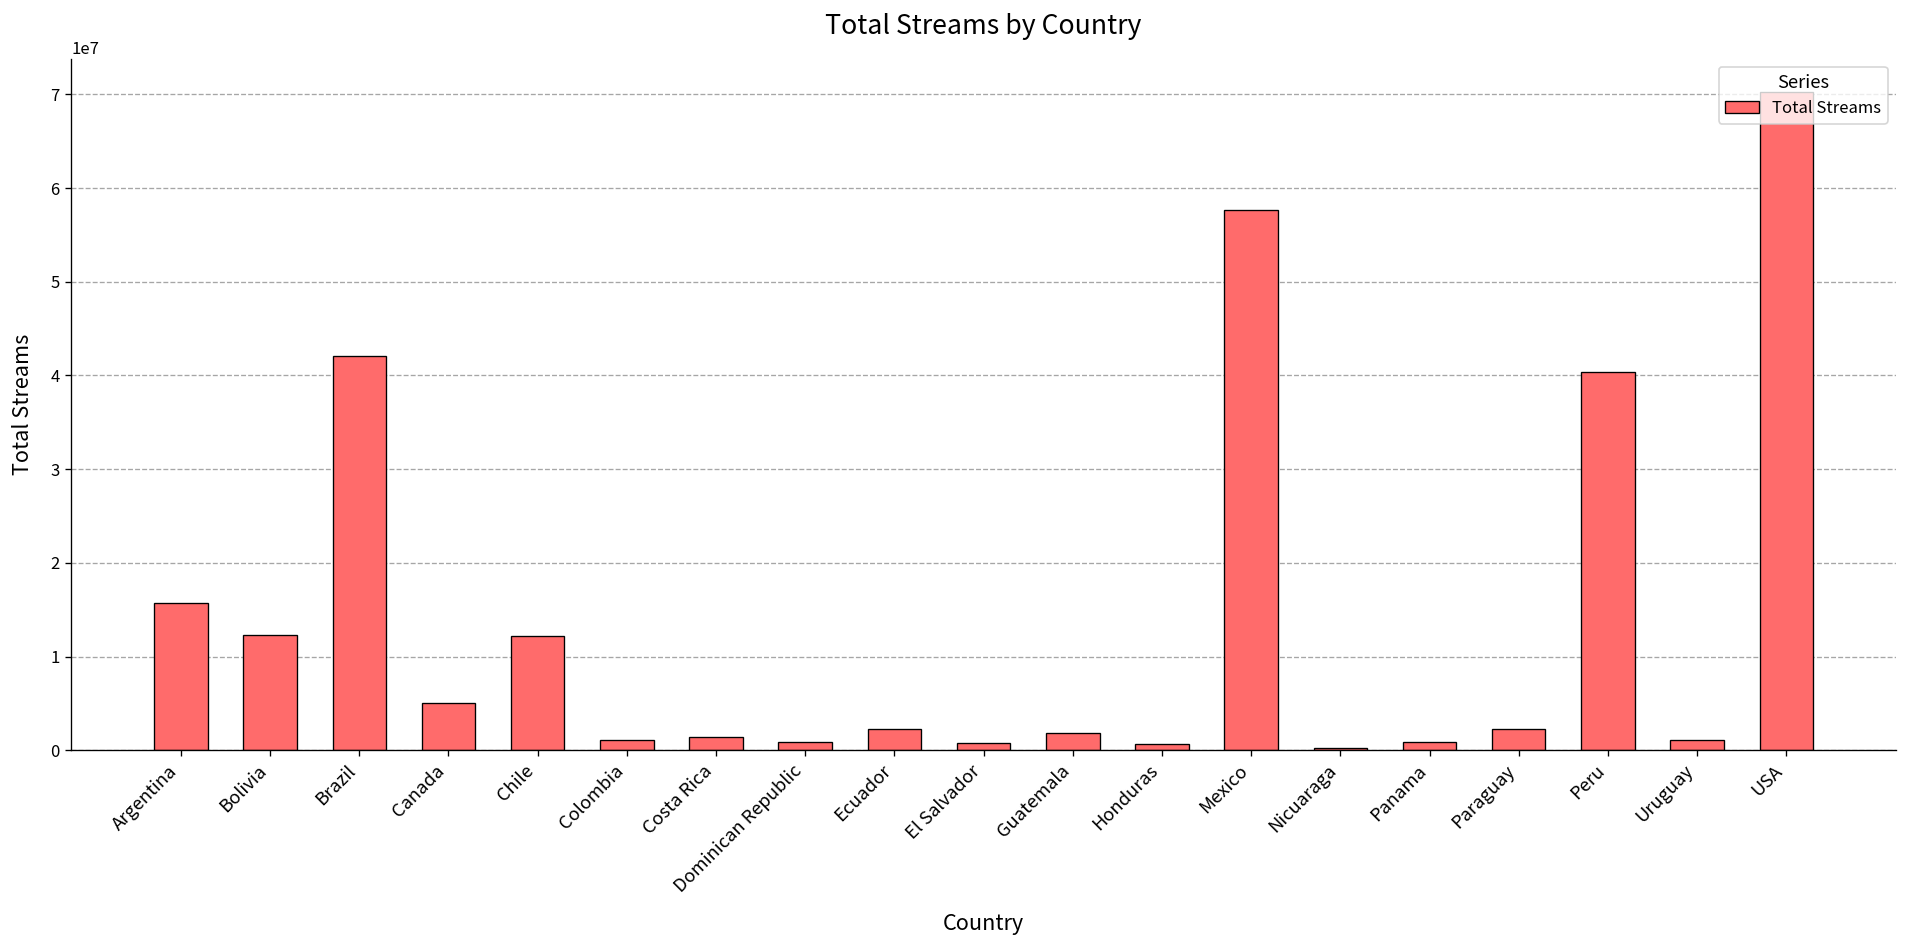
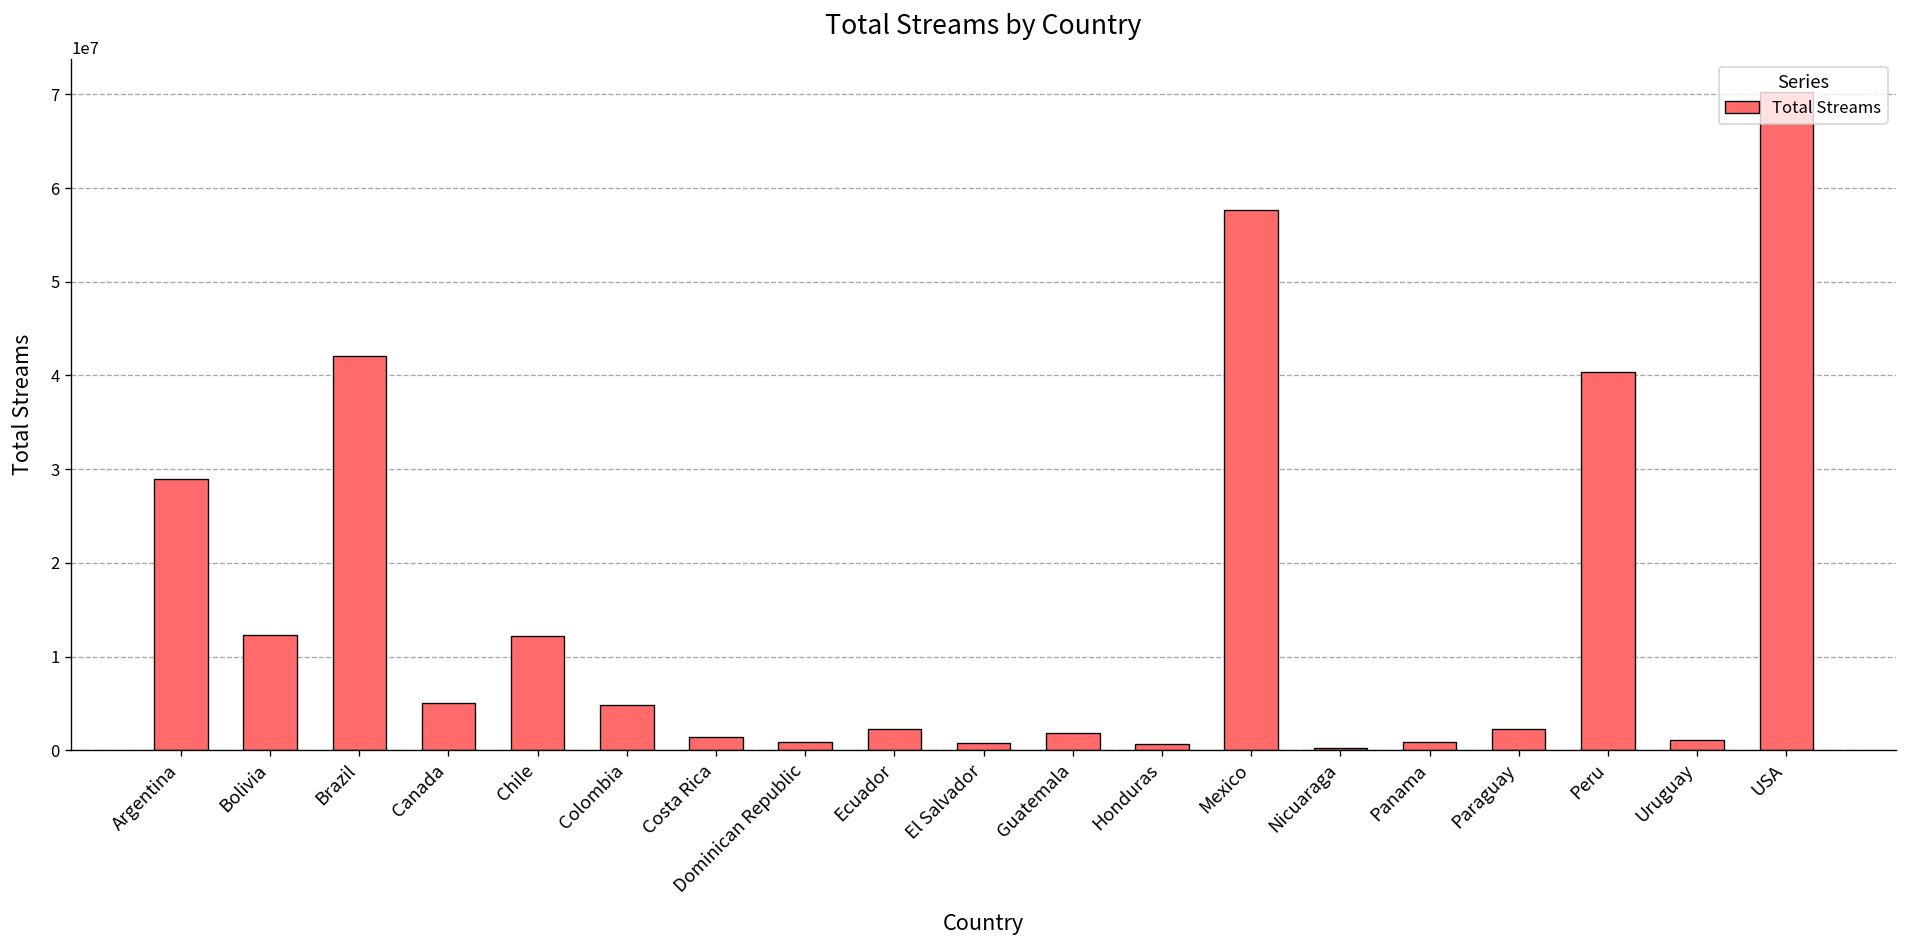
Argentina: 16000000 -> 29000000
Colombia: 1000000 -> 5000000
